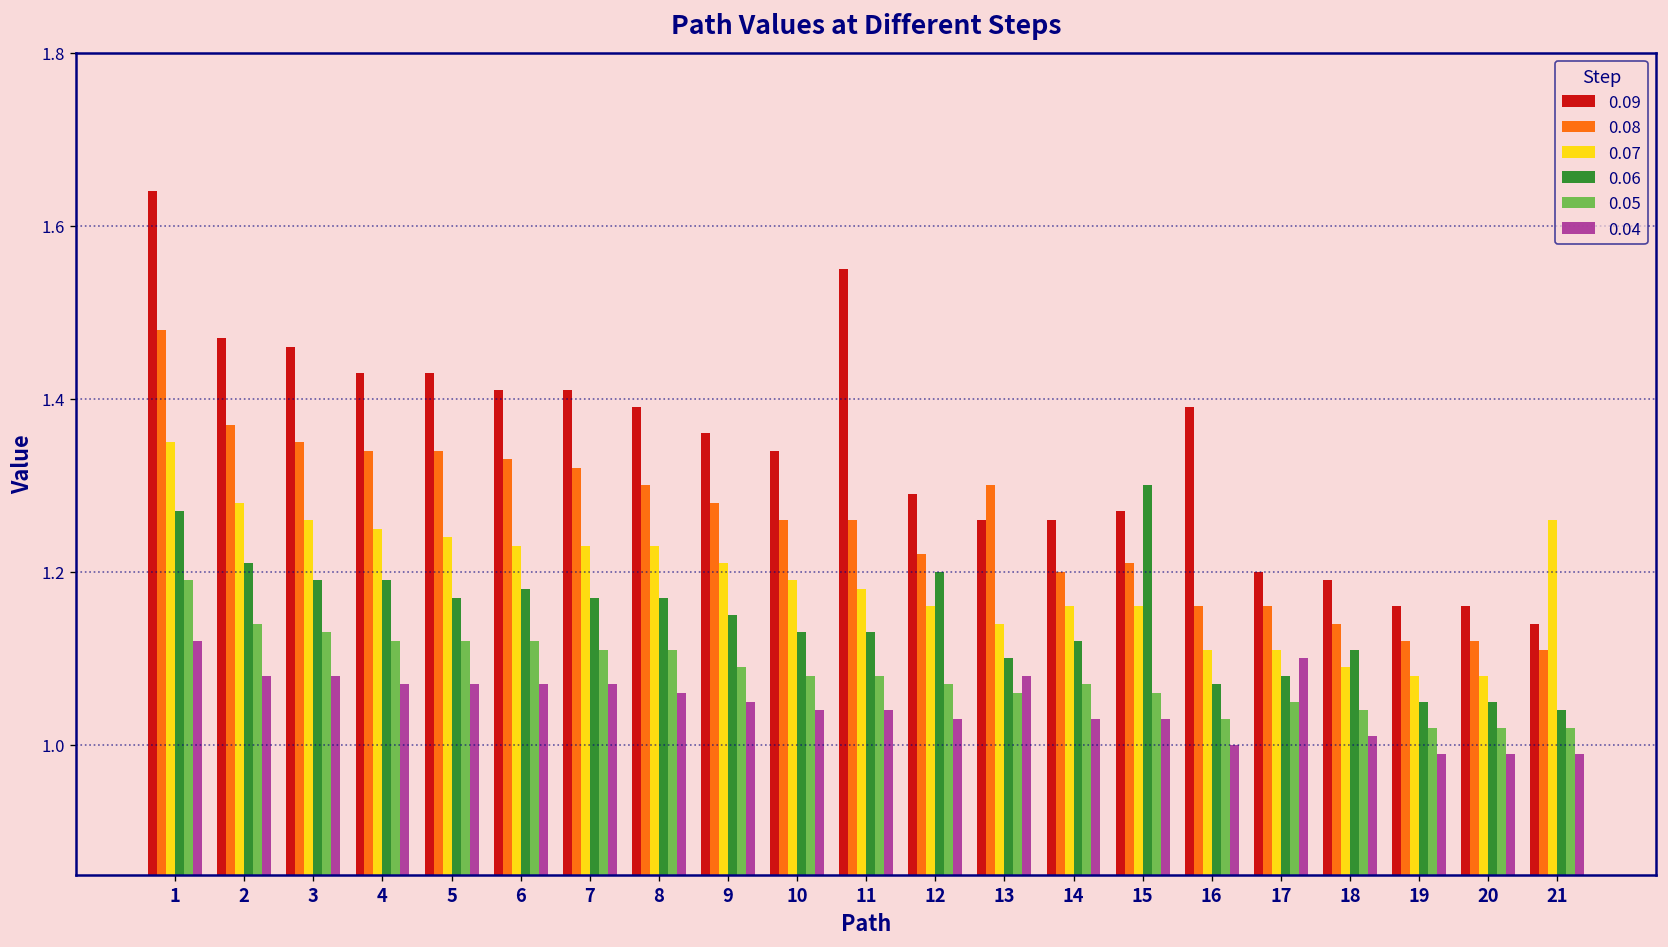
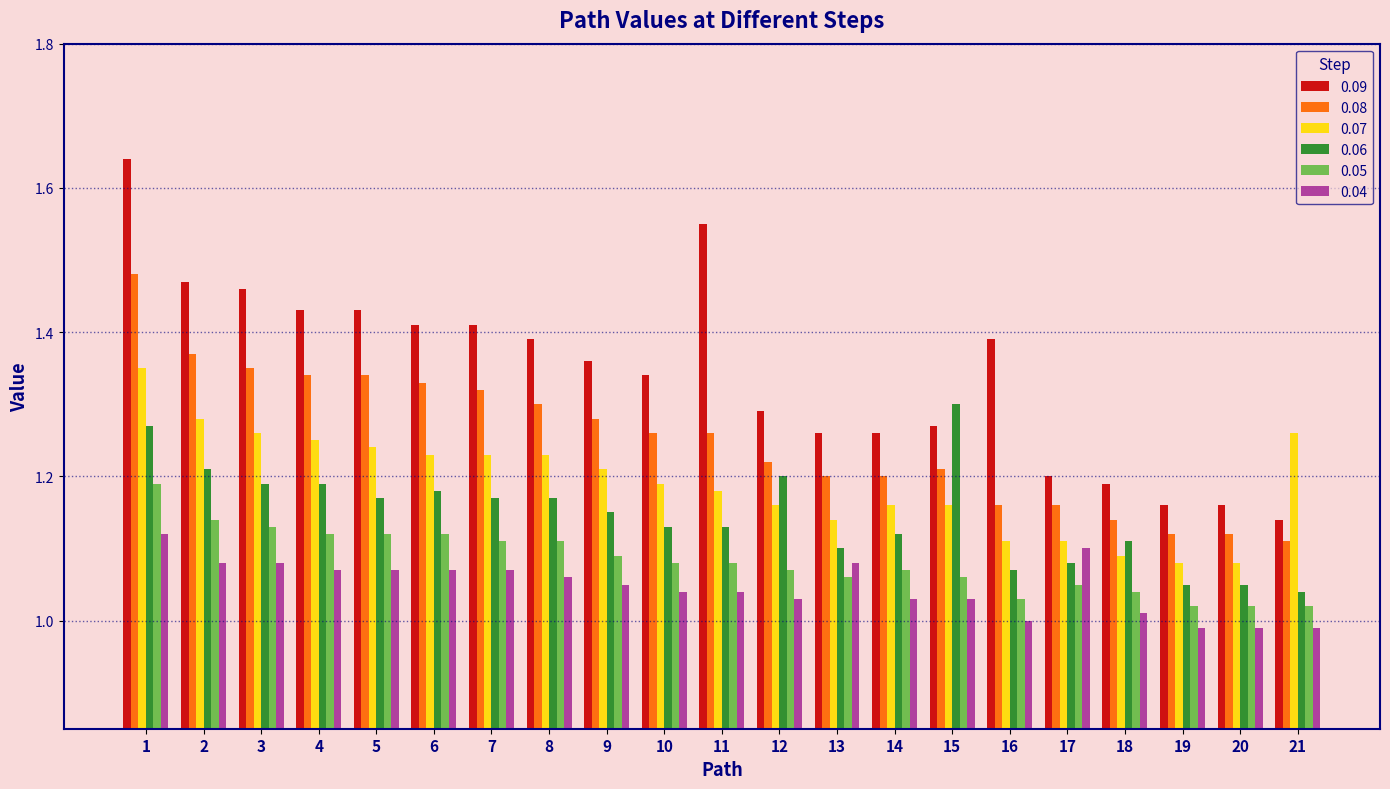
0.08, 13: 1.3 -> 1.2
